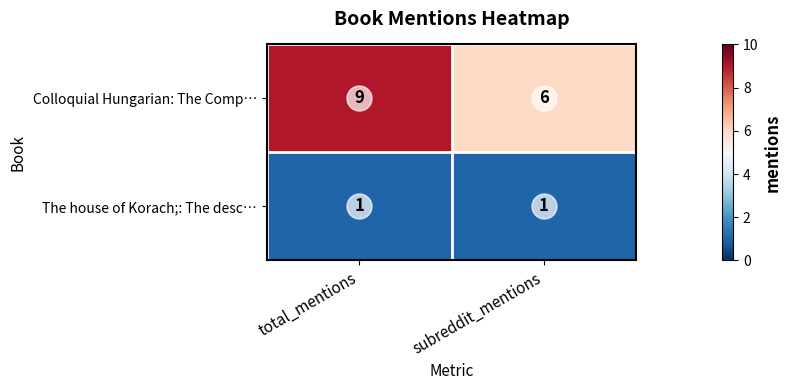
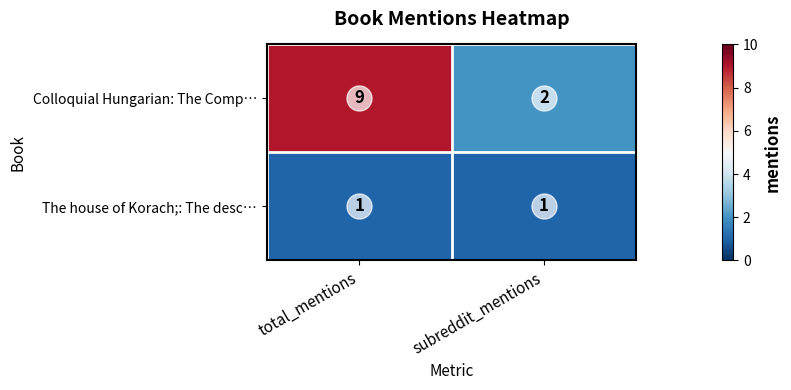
Colloquial Hungarian: The Comp…, subreddit_mentions: 6 -> 2
